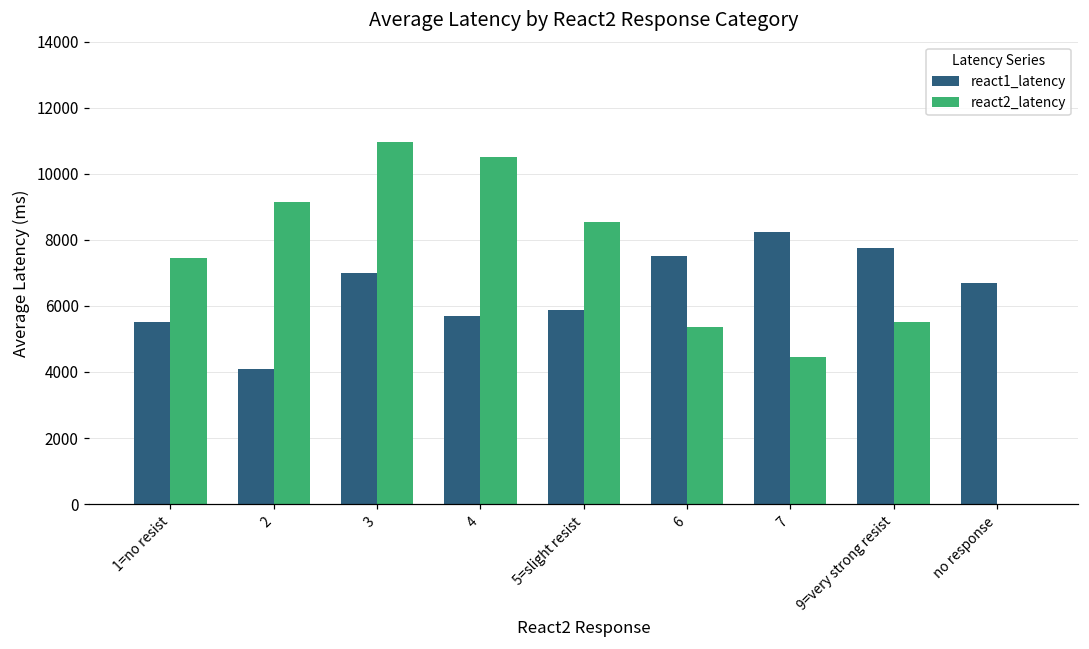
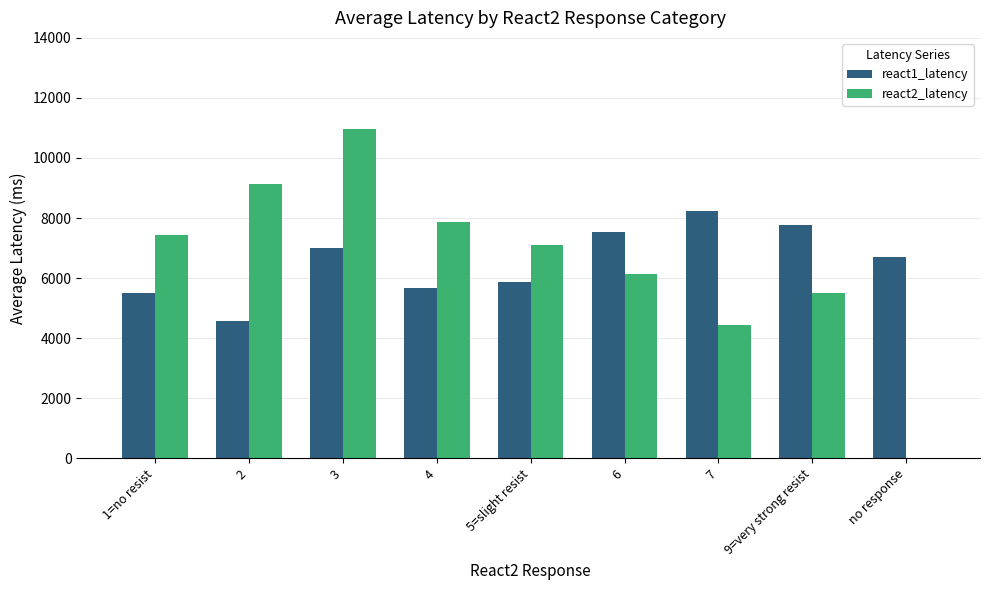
react1_latency, 2: 4100 -> 4600
react2_latency, 4: 10500 -> 7900
react2_latency, 5=slight resist: 8500 -> 7100
react2_latency, 6: 5400 -> 6100
